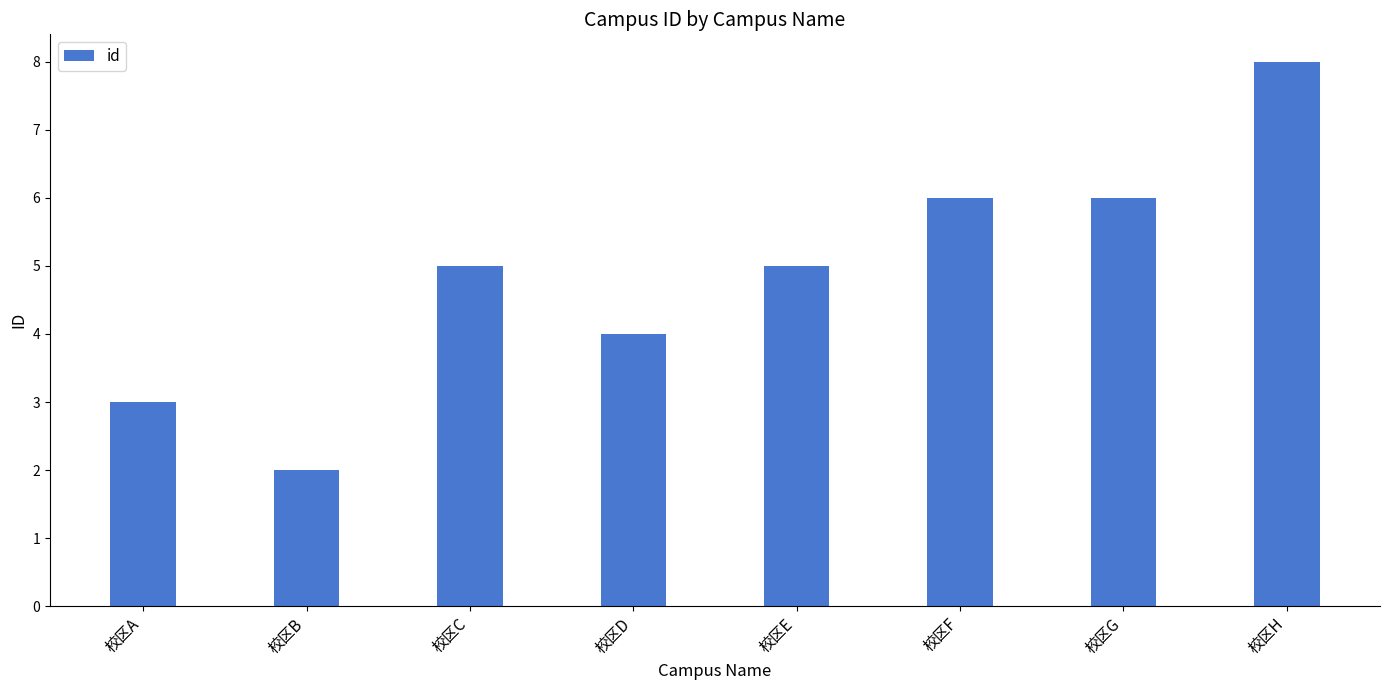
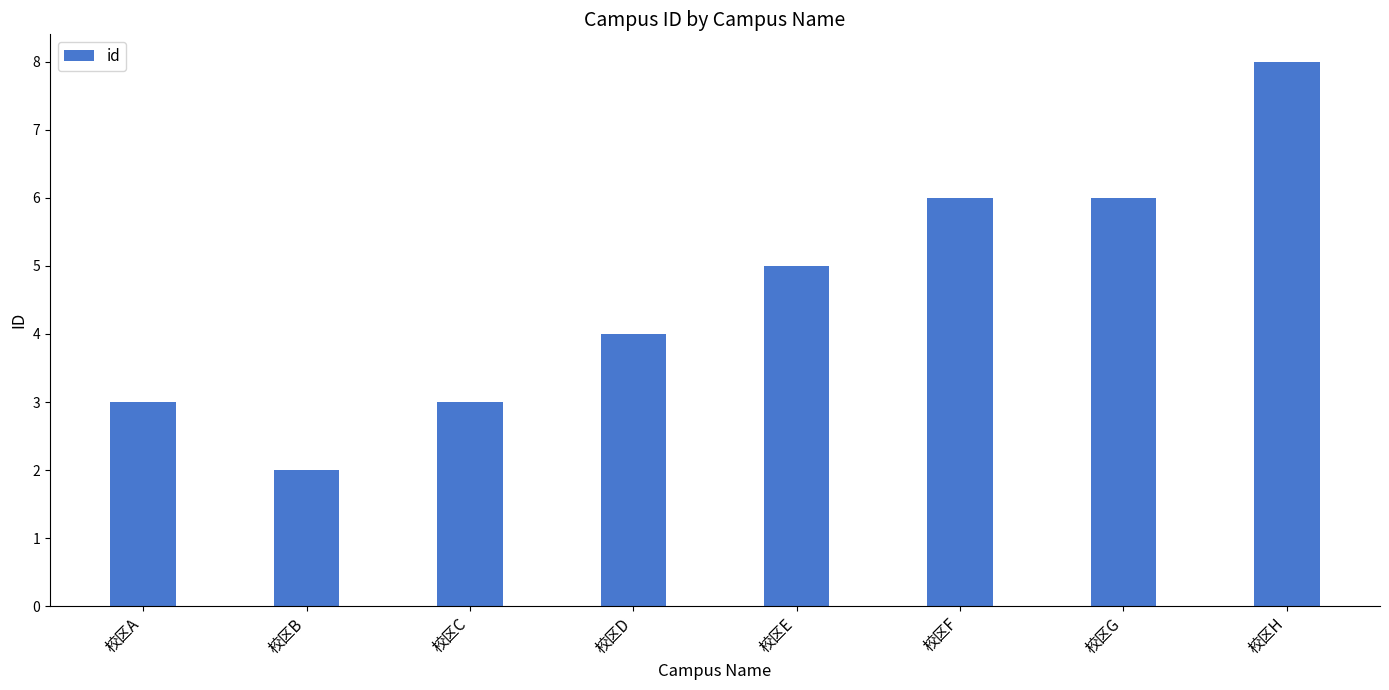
校区C: 5 -> 3
